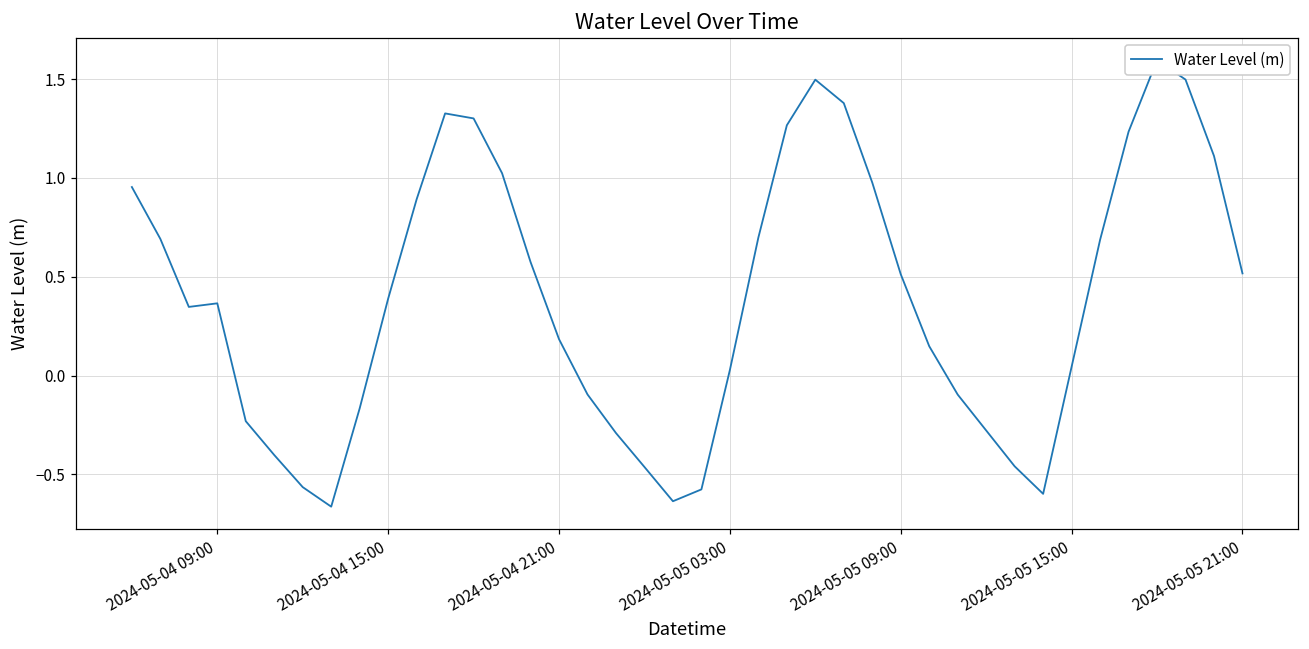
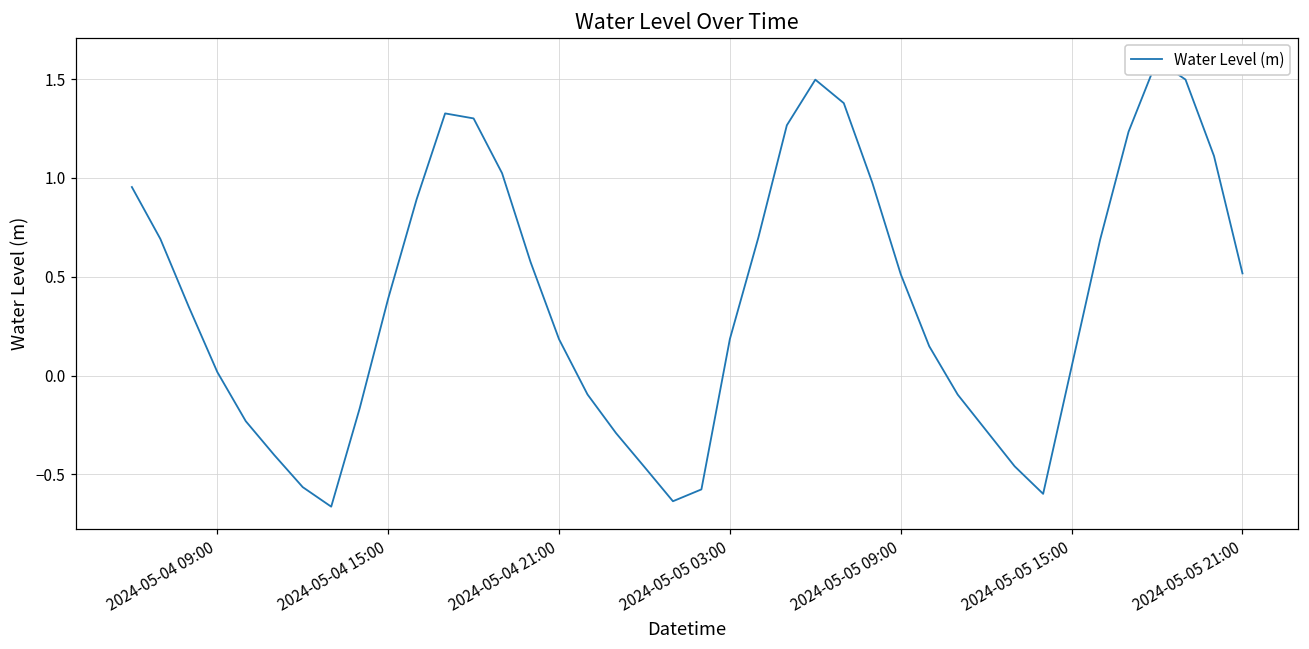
2024-05-04 09:00: 0.37 -> 0.02
2024-05-05 03:00: 0.03 -> 0.19
